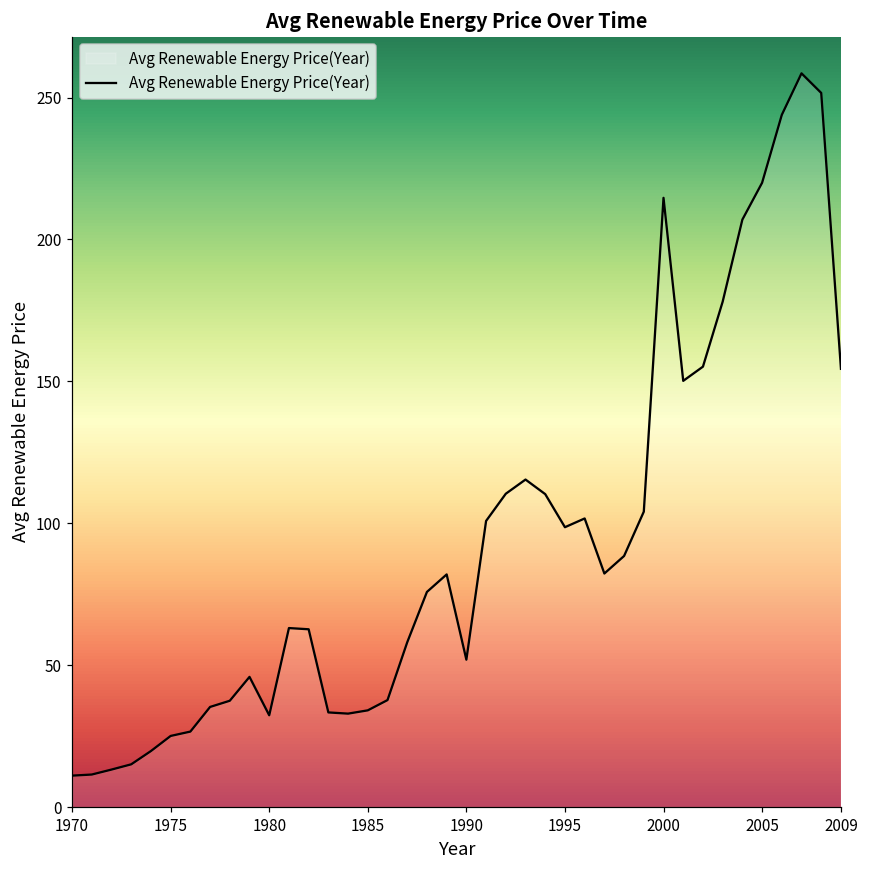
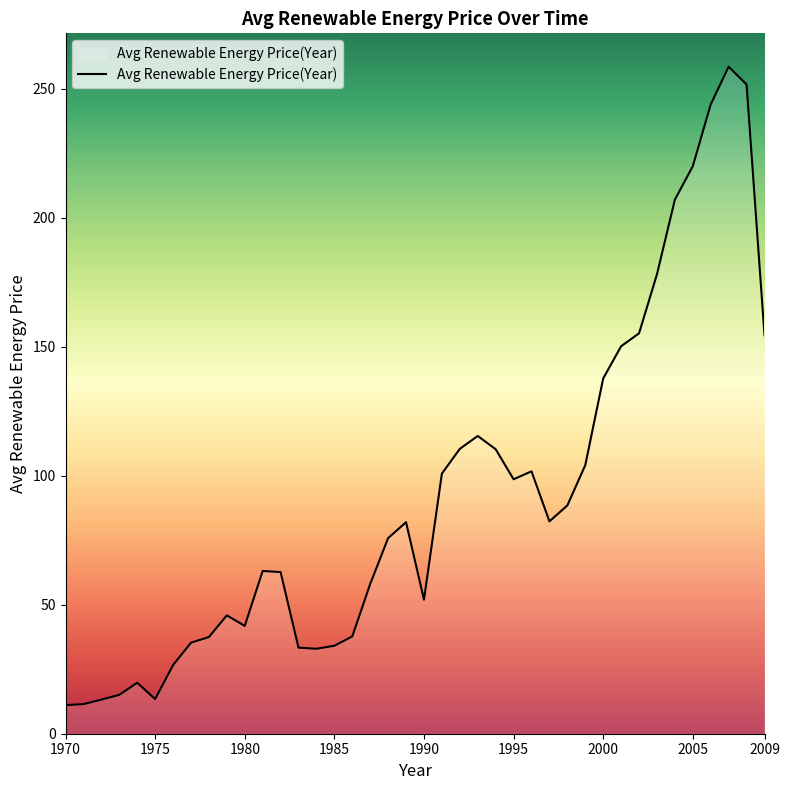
1975: 25 -> 13
1980: 32 -> 42
2000: 215 -> 138
